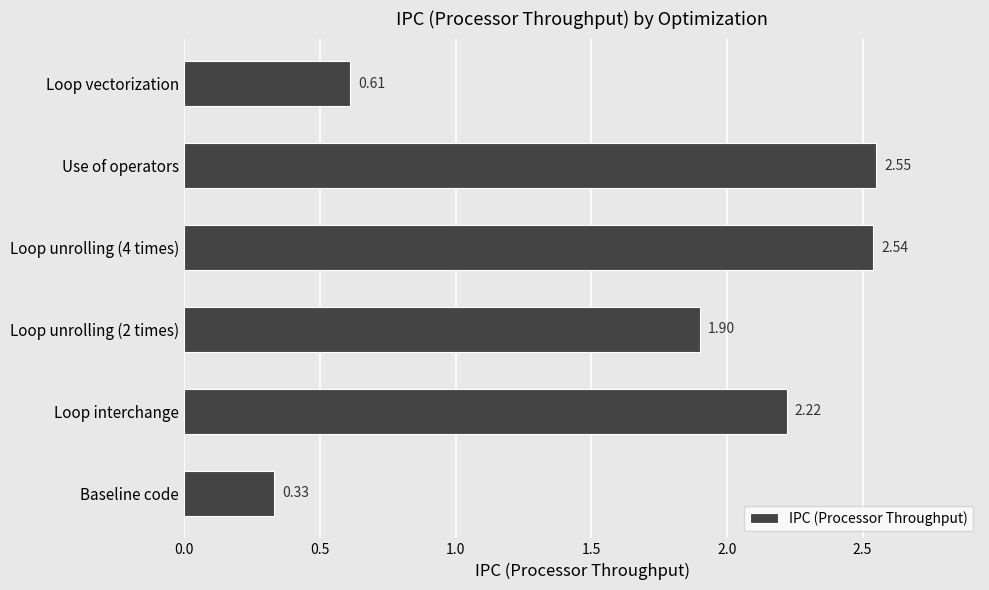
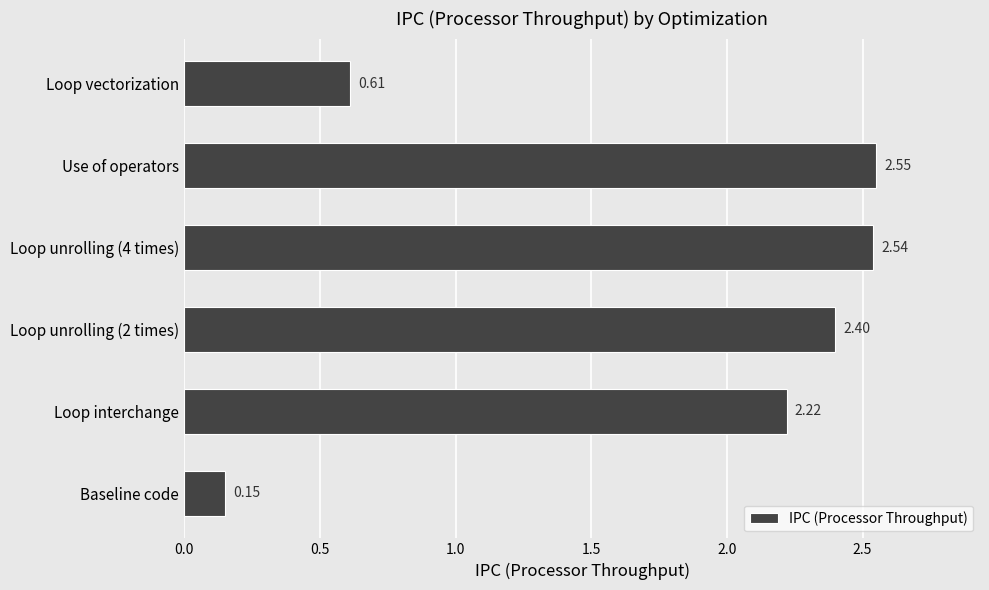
Loop unrolling (2 times): 1.90 -> 2.40
Baseline code: 0.33 -> 0.15
